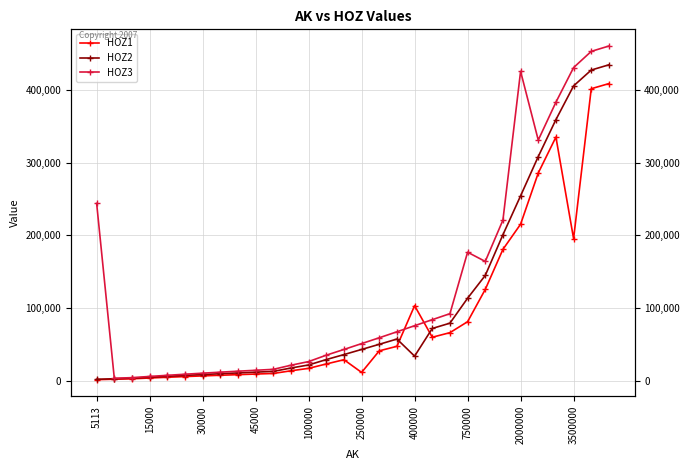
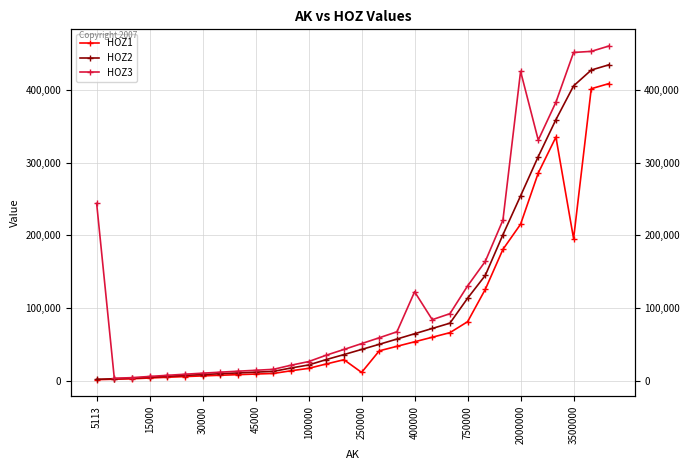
HOZ1, 400000: 100,000 -> 50,000
HOZ2, 400000: 30,000 -> 60,000
HOZ3, 400000: 80,000 -> 120,000
HOZ3, 750000: 180,000 -> 130,000
HOZ3, 3500000: 430,000 -> 450,000
